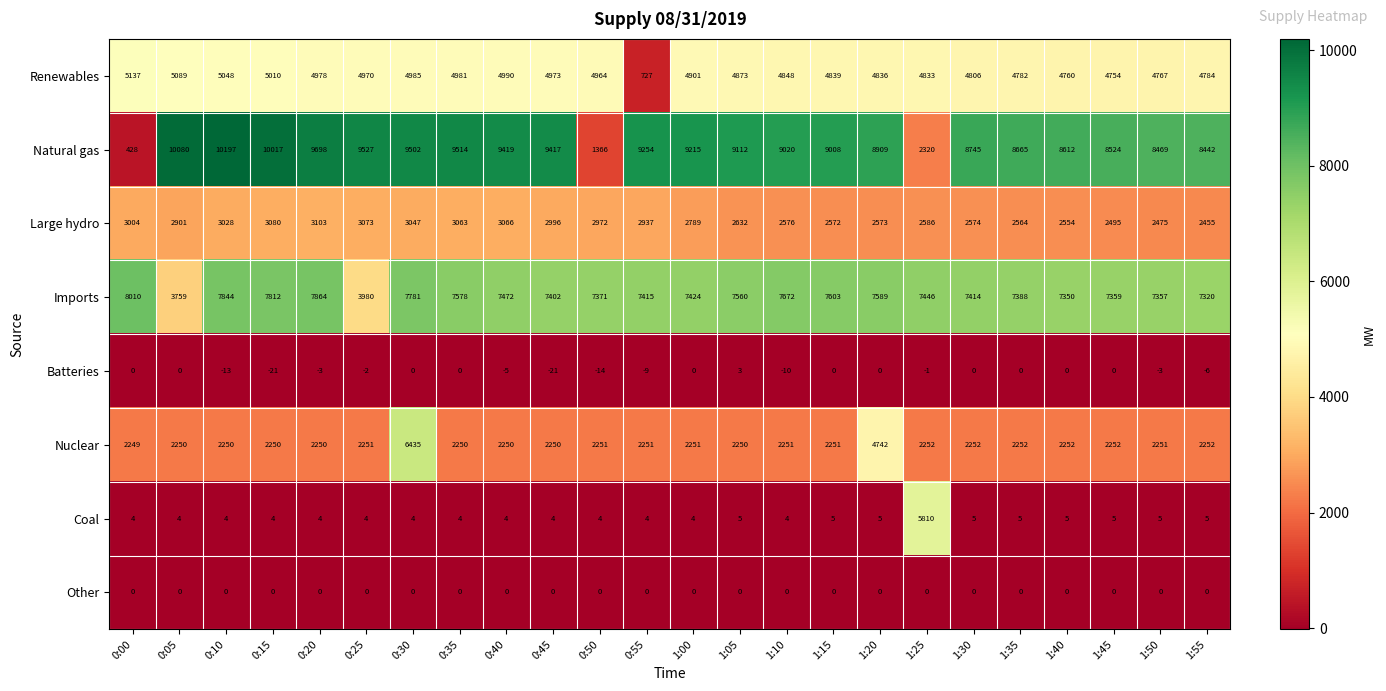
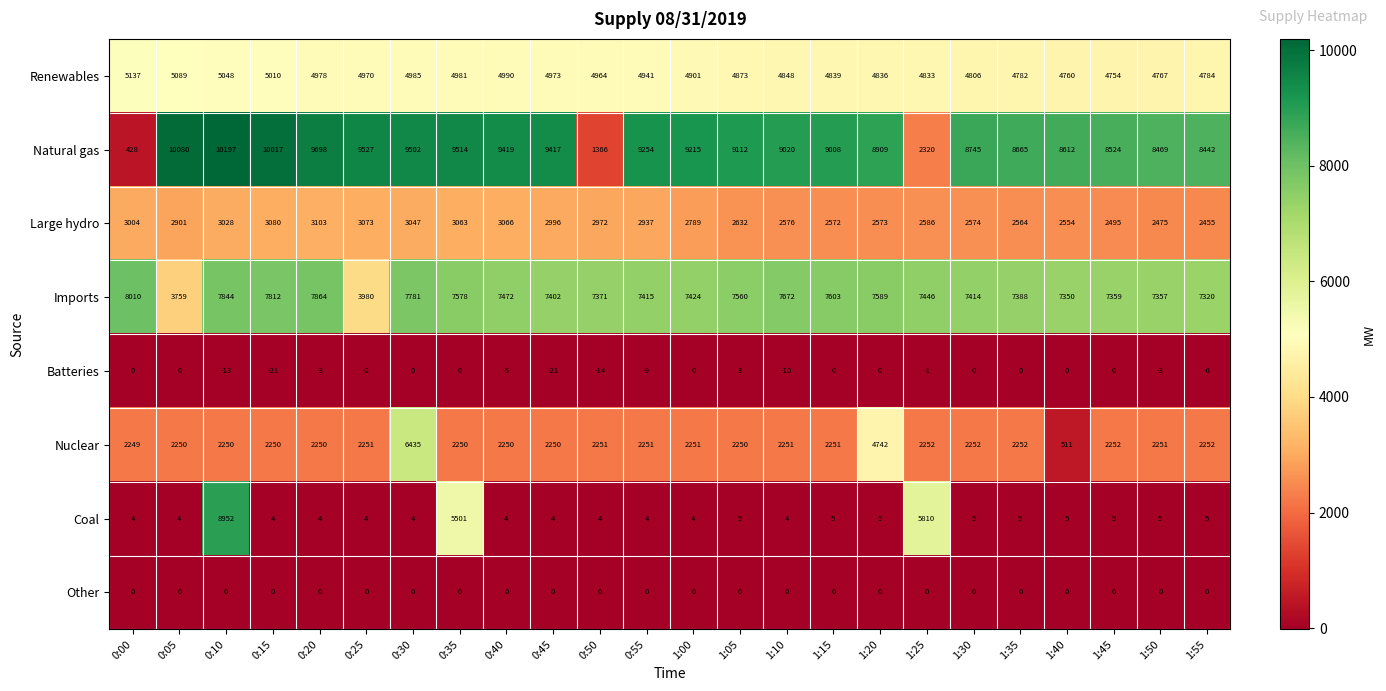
Renewables, 0:55: 727 -> 4941
Nuclear, 1:40: 2252 -> 511
Coal, 0:10: 4 -> 8952
Coal, 0:35: 4 -> 5501
